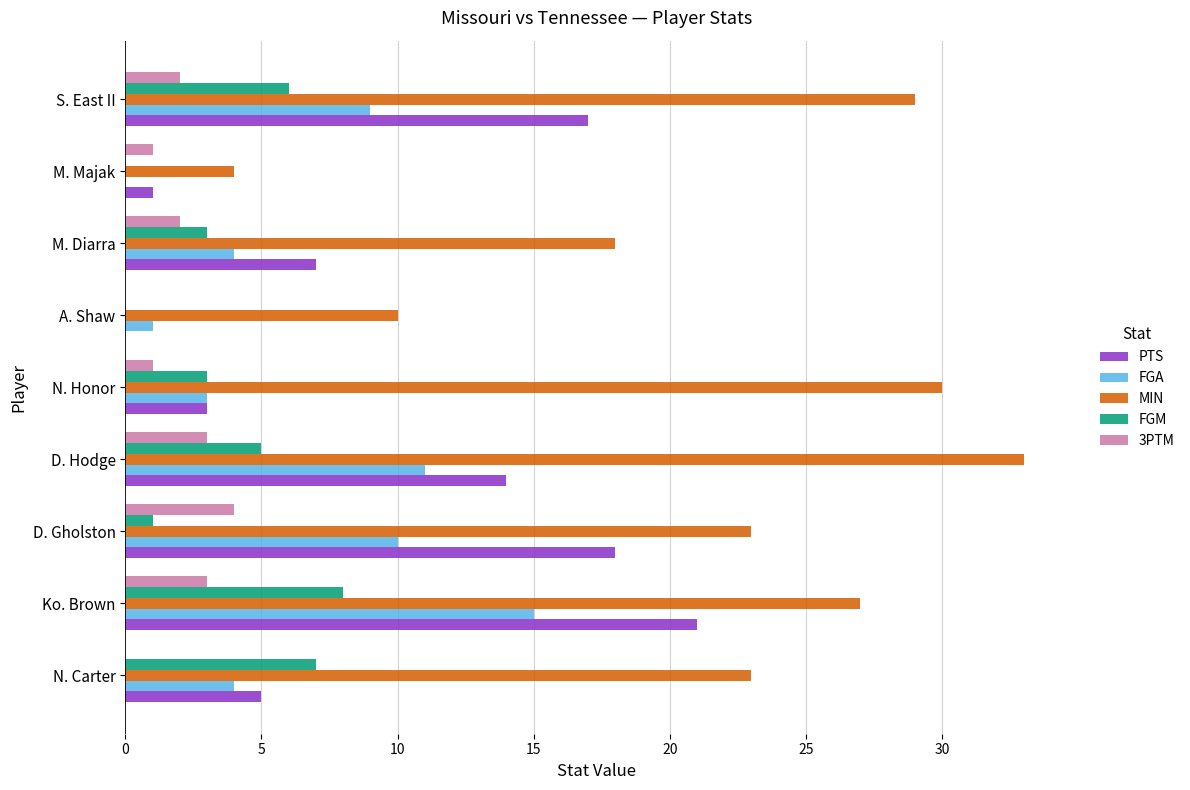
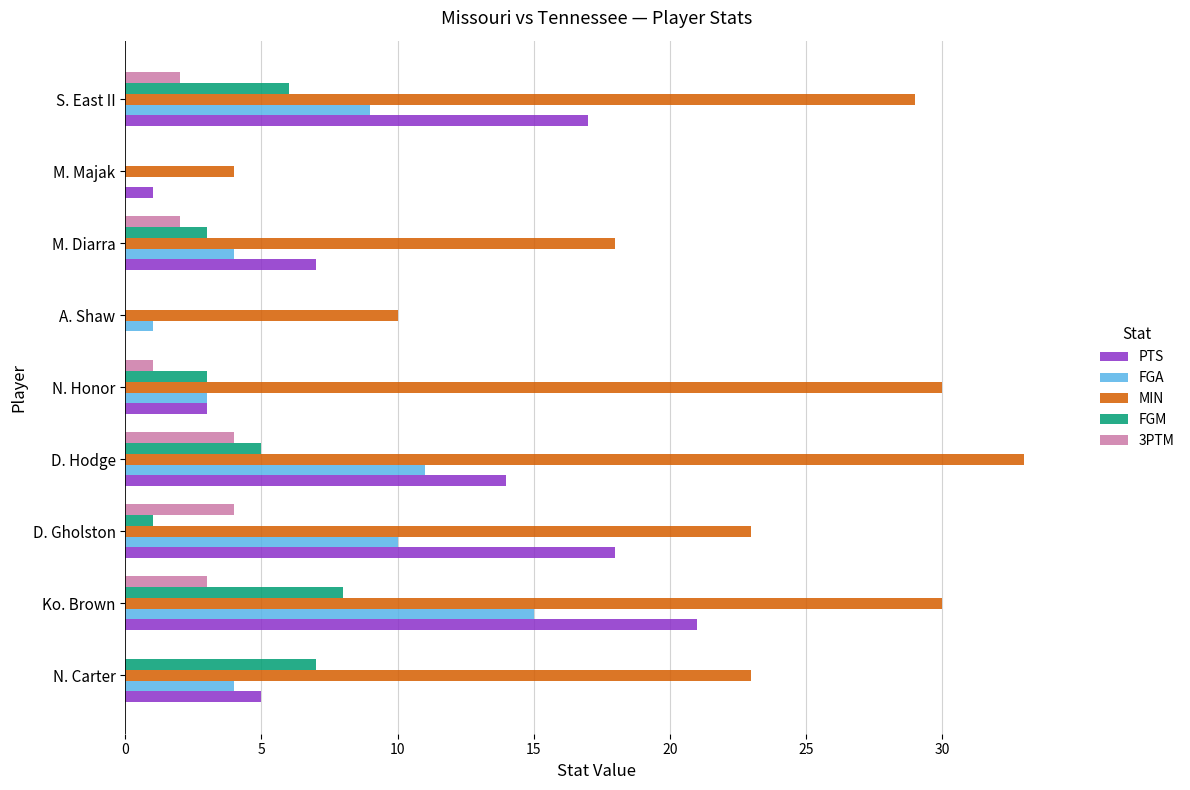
3PTM, M. Majak: 1 -> 0
3PTM, D. Hodge: 3 -> 4
MIN, Ko. Brown: 27 -> 30
